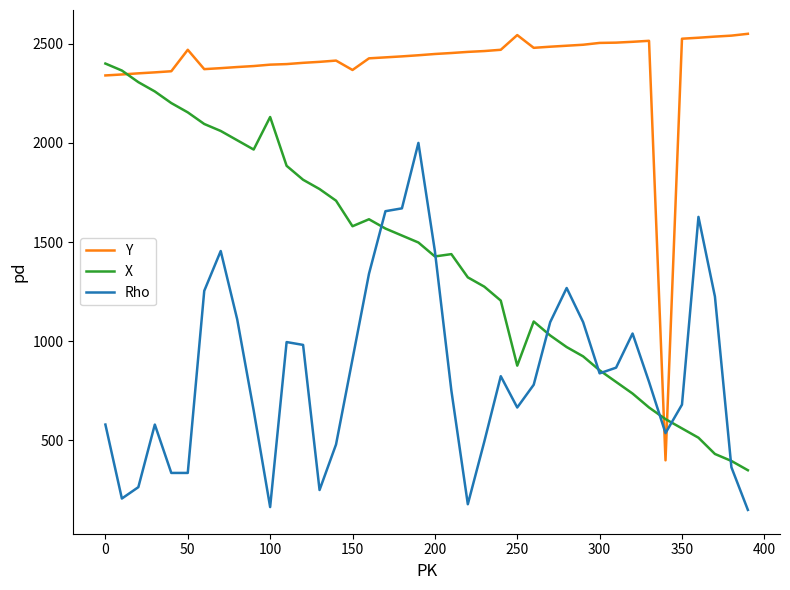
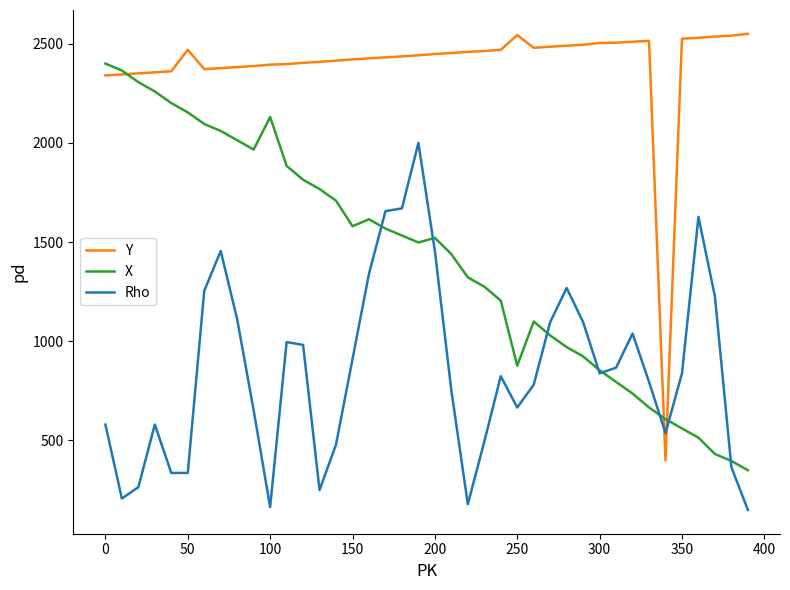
Y, 150: 2370 -> 2420
X, 200: 1430 -> 1520
Rho, 350: 680 -> 840
